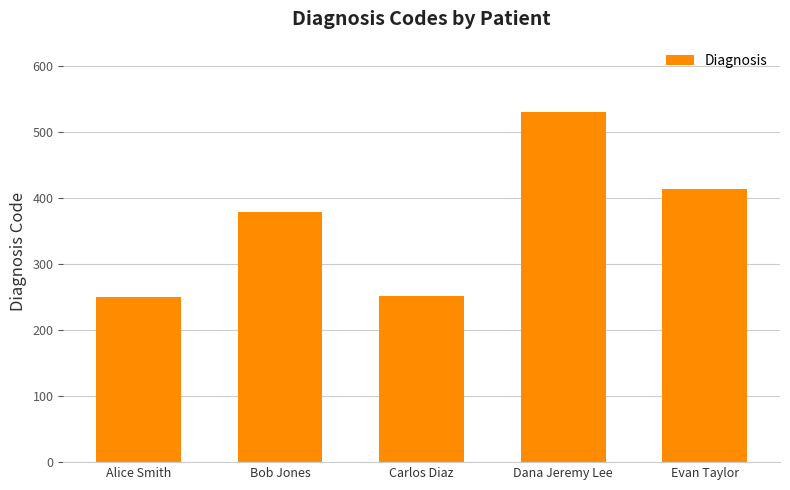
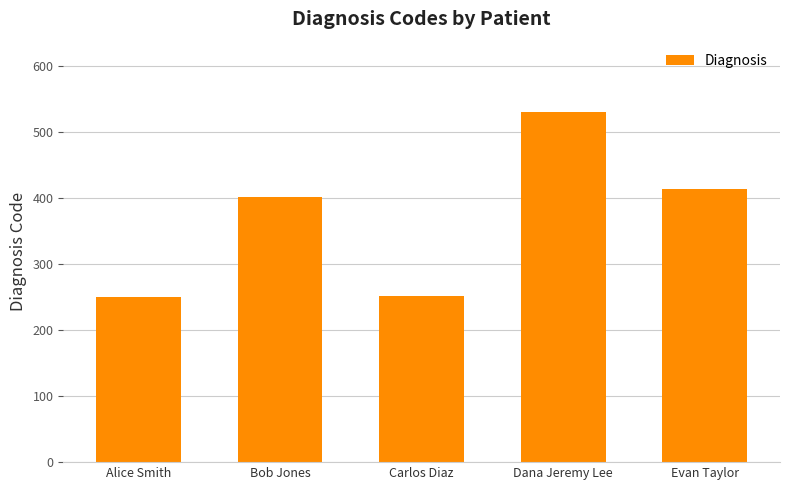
Bob Jones: 380 -> 400
